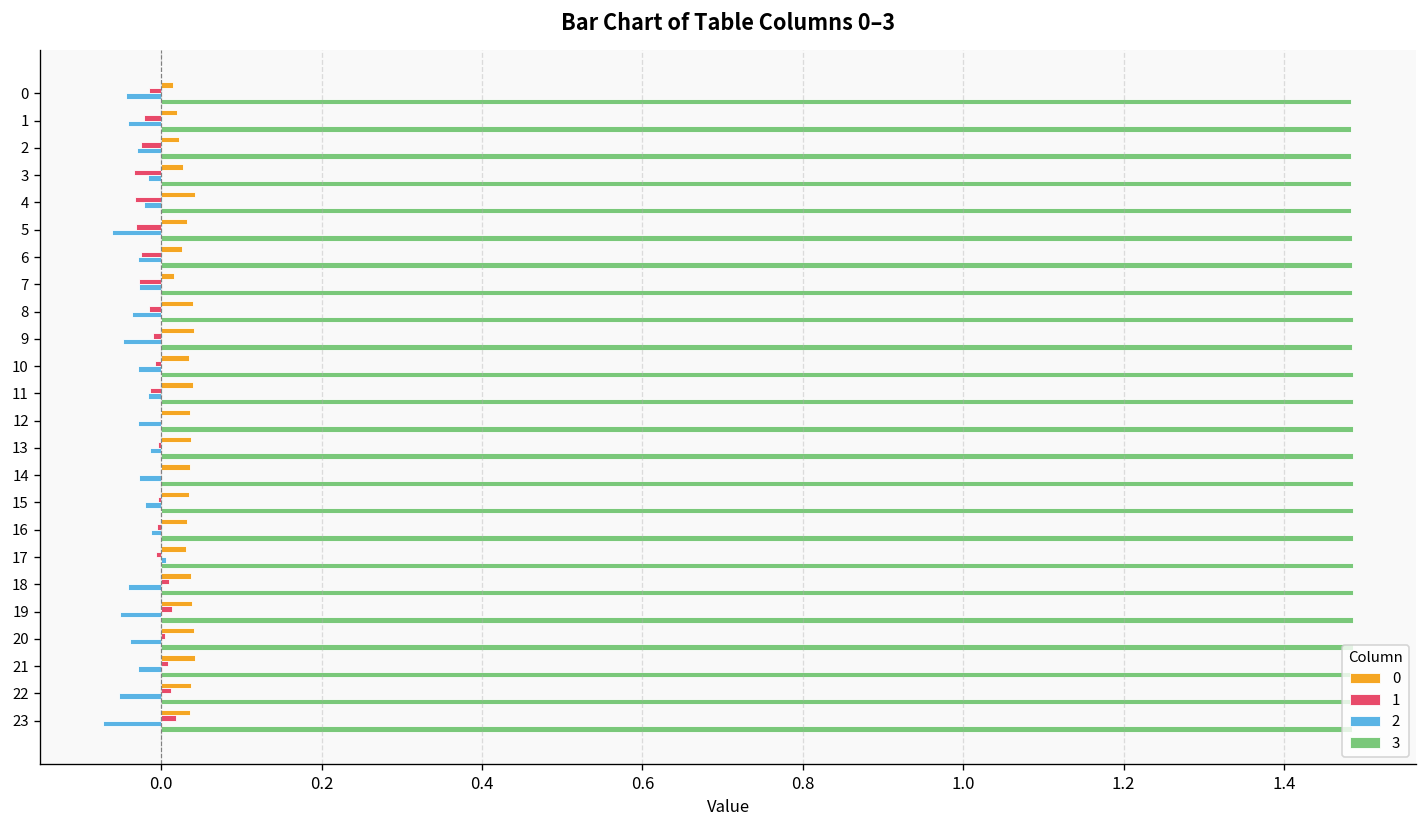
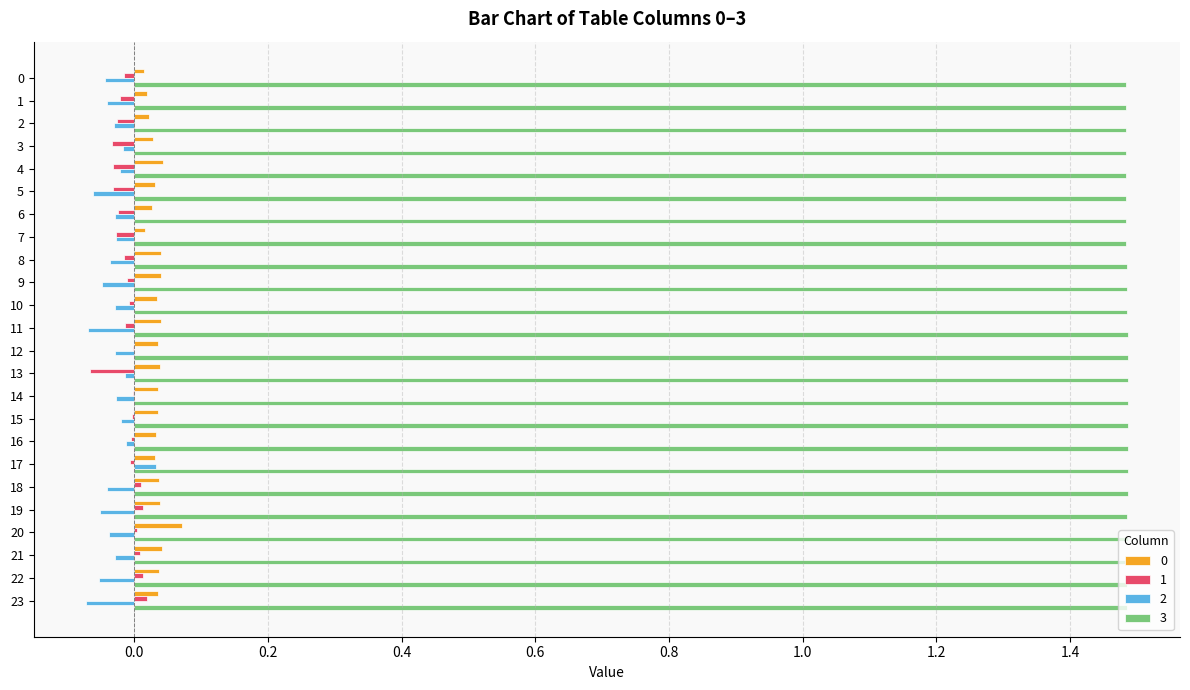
2, 11: -0.02 -> -0.07
1, 13: 0.00 -> -0.07
2, 17: 0.01 -> 0.03
0, 20: 0.04 -> 0.07
